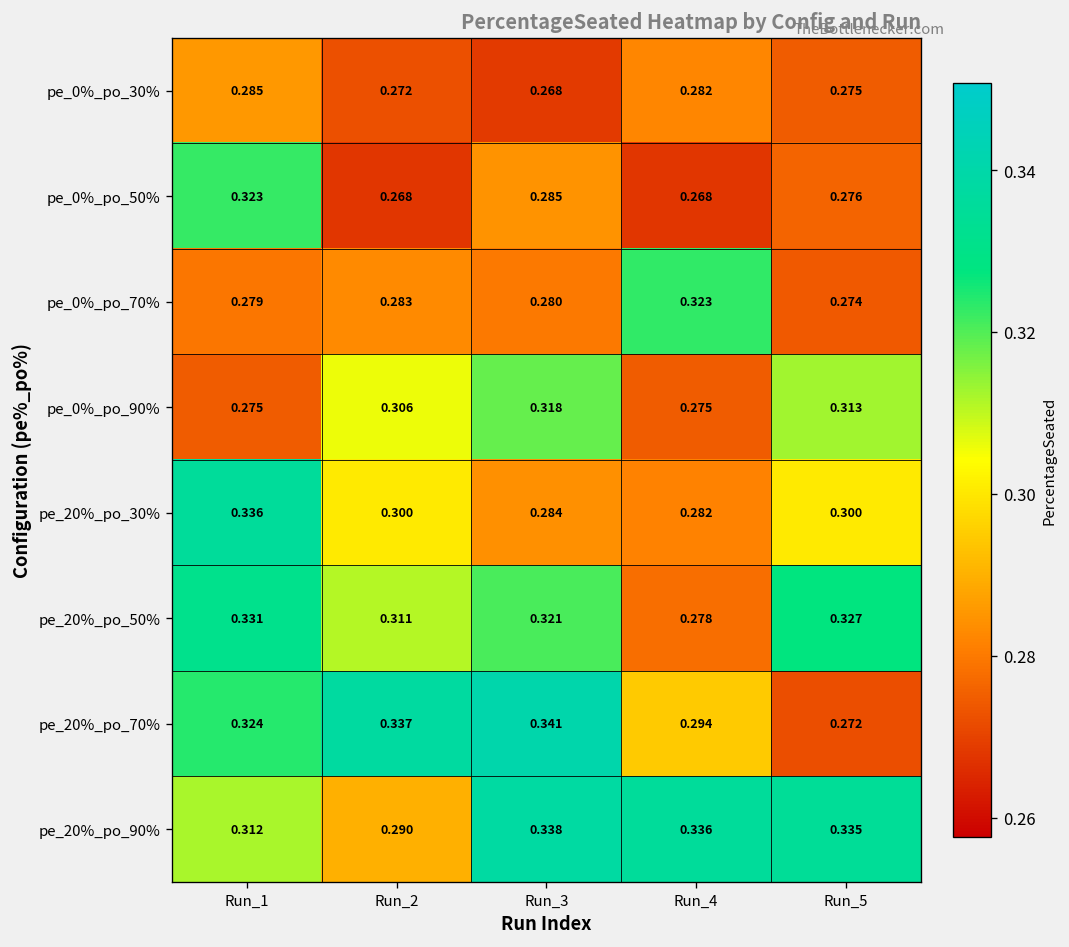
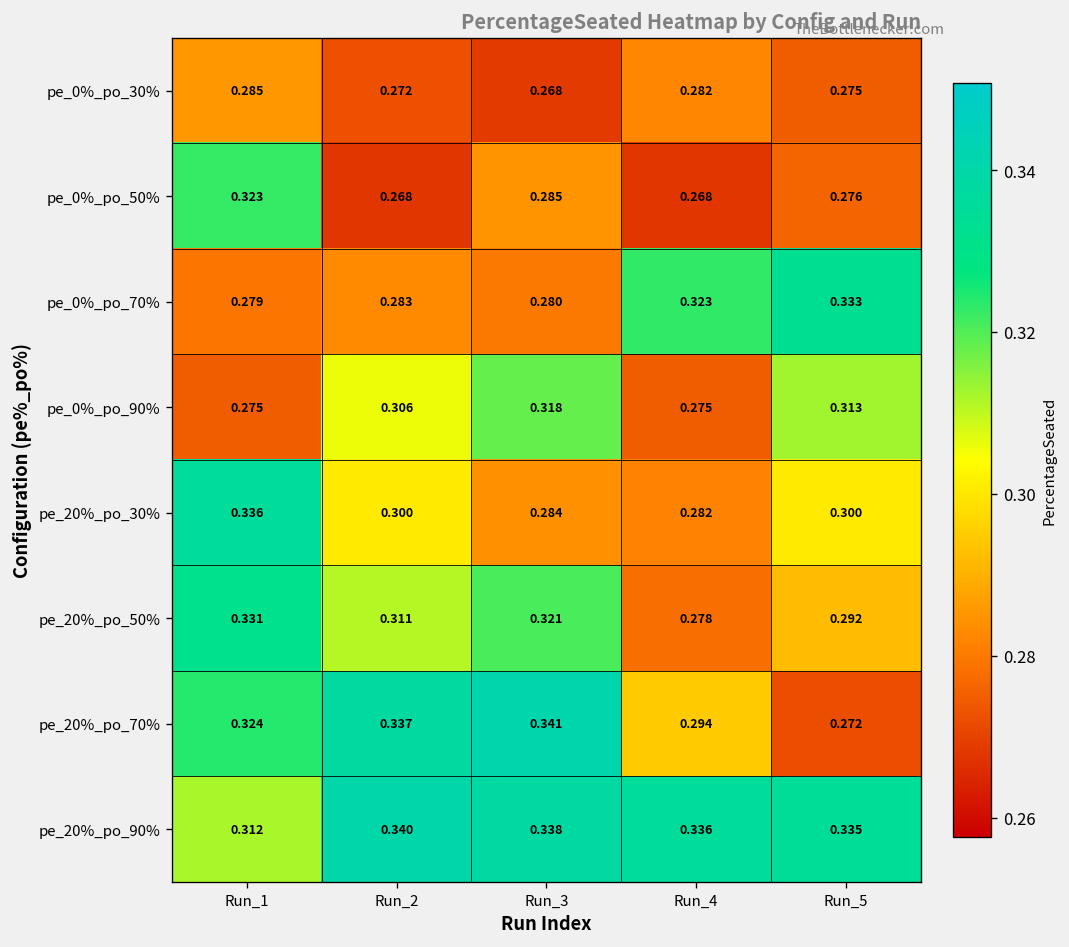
pe_0%_po_70%, Run_5: 0.274 -> 0.333
pe_20%_po_50%, Run_5: 0.327 -> 0.292
pe_20%_po_90%, Run_2: 0.290 -> 0.340
